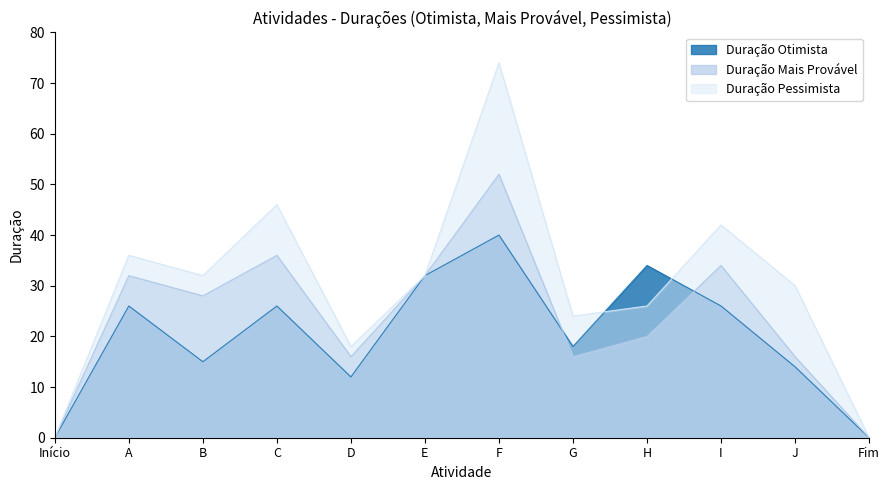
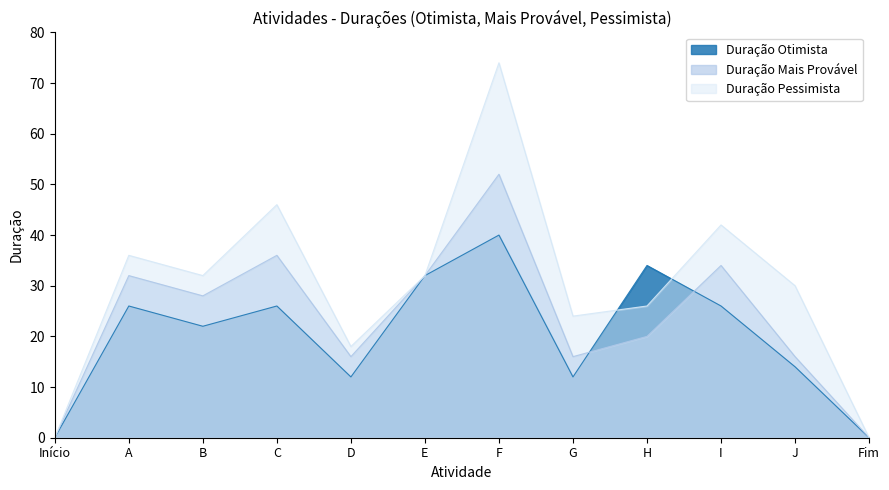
Duração Otimista, B: 15 -> 22
Duração Otimista, G: 18 -> 12
